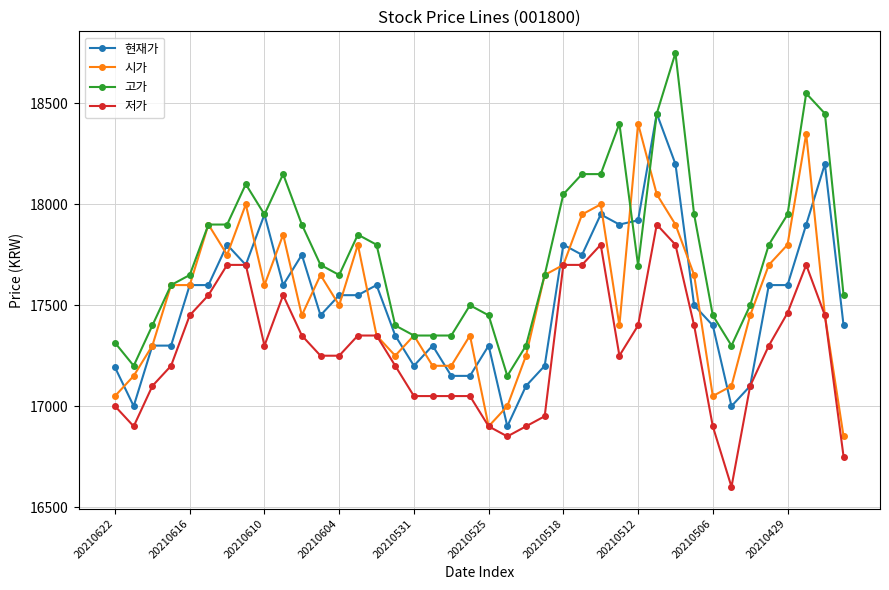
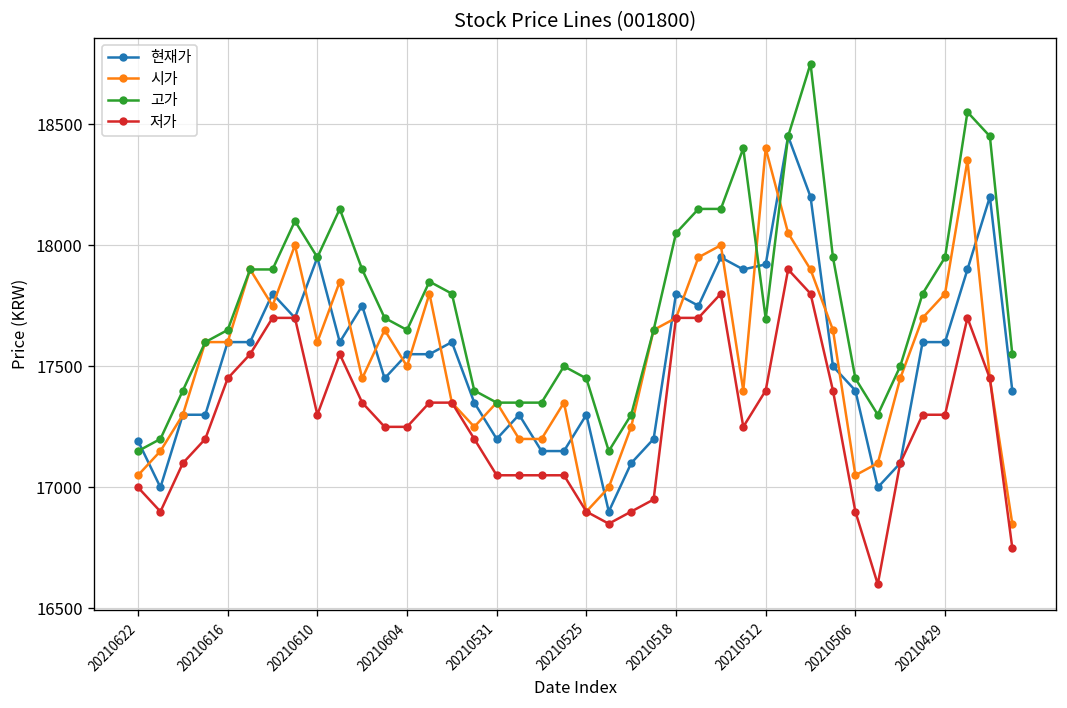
고가, 20210622: 17310 -> 17150
저가, 20210429: 17460 -> 17300
